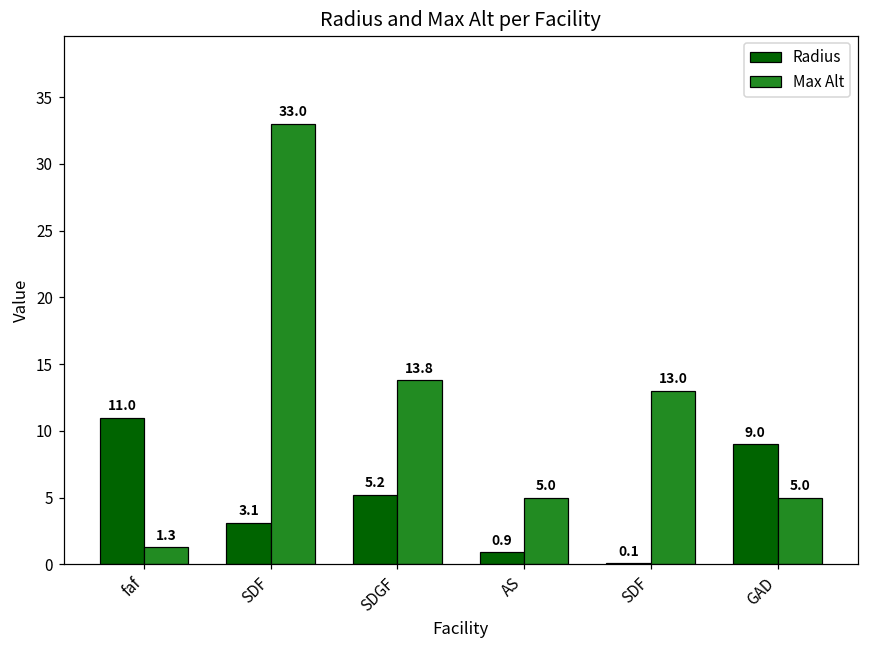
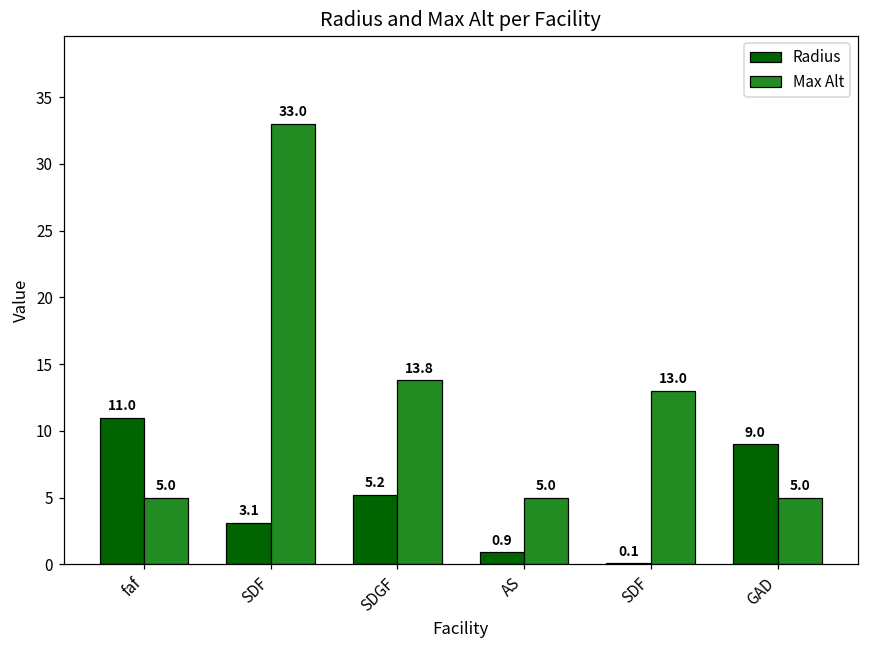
Max Alt, faf: 1.3 -> 5.0
